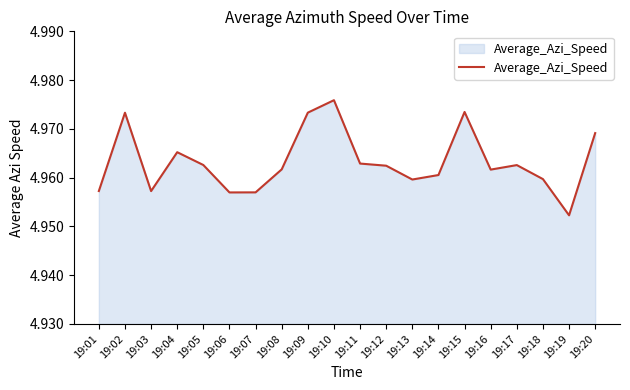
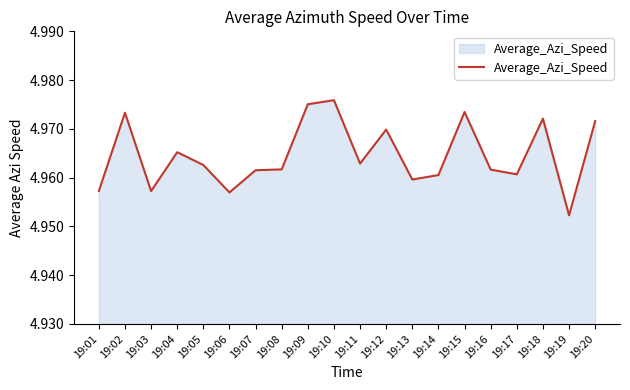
19:07: 4.957 -> 4.962
19:09: 4.973 -> 4.975
19:12: 4.962 -> 4.970
19:17: 4.963 -> 4.961
19:18: 4.960 -> 4.972
19:20: 4.969 -> 4.972
